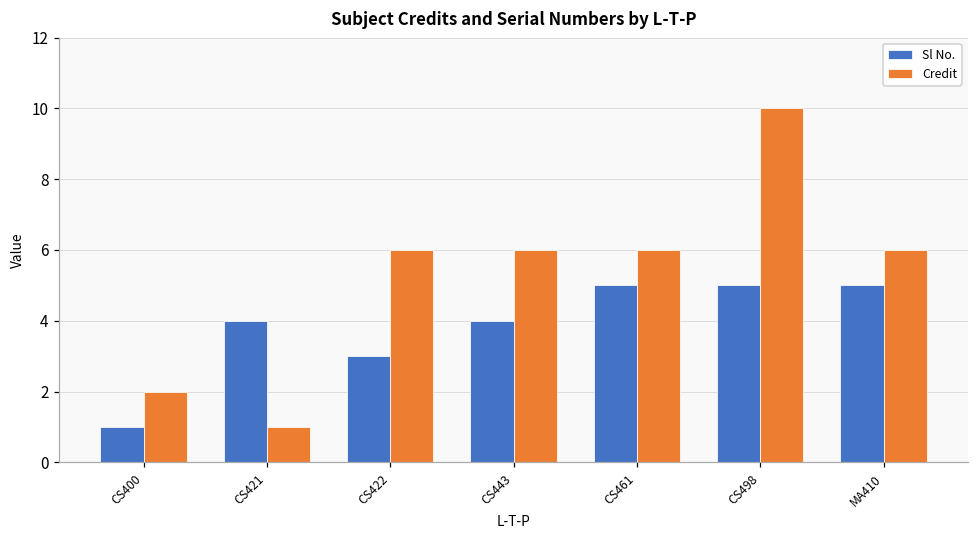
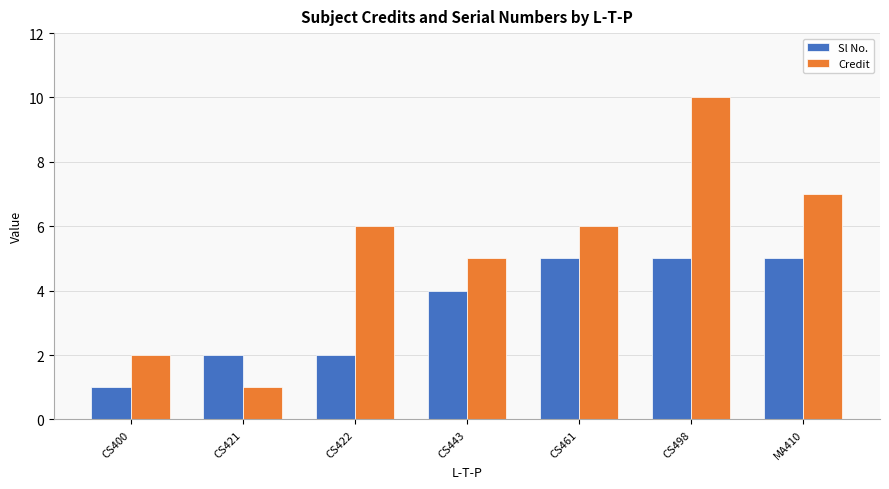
Sl No., CS421: 4 -> 2
Sl No., CS422: 3 -> 2
Credit, CS443: 6 -> 5
Credit, MA410: 6 -> 7
